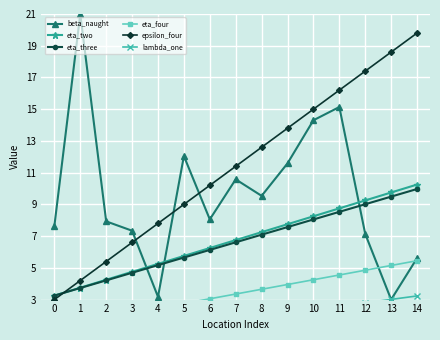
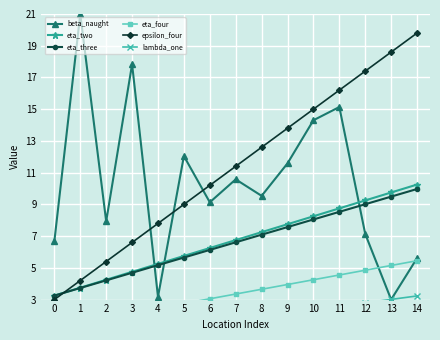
beta_naught, 0: 7.6 -> 6.7
beta_naught, 3: 7.3 -> 17.8
beta_naught, 6: 8.1 -> 9.1
